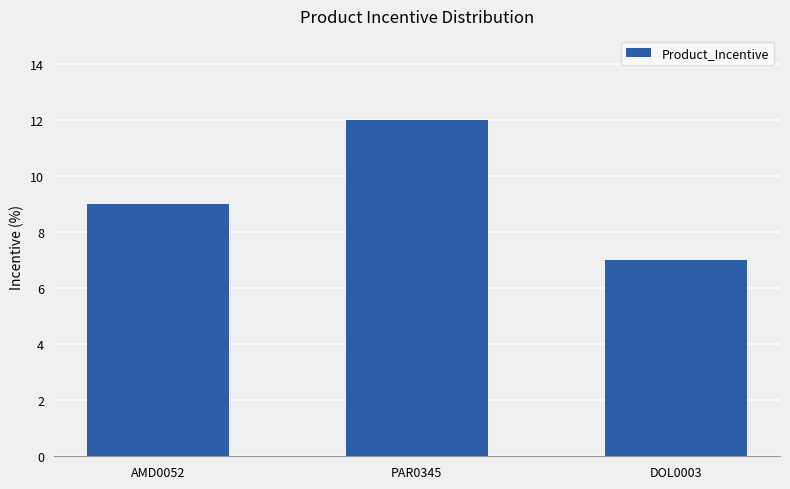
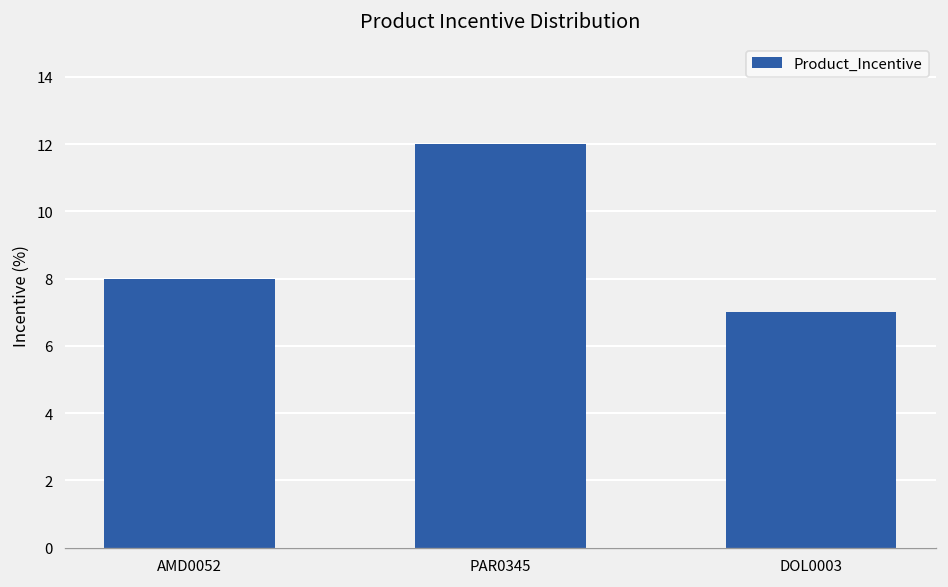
AMD0052: 9 -> 8
